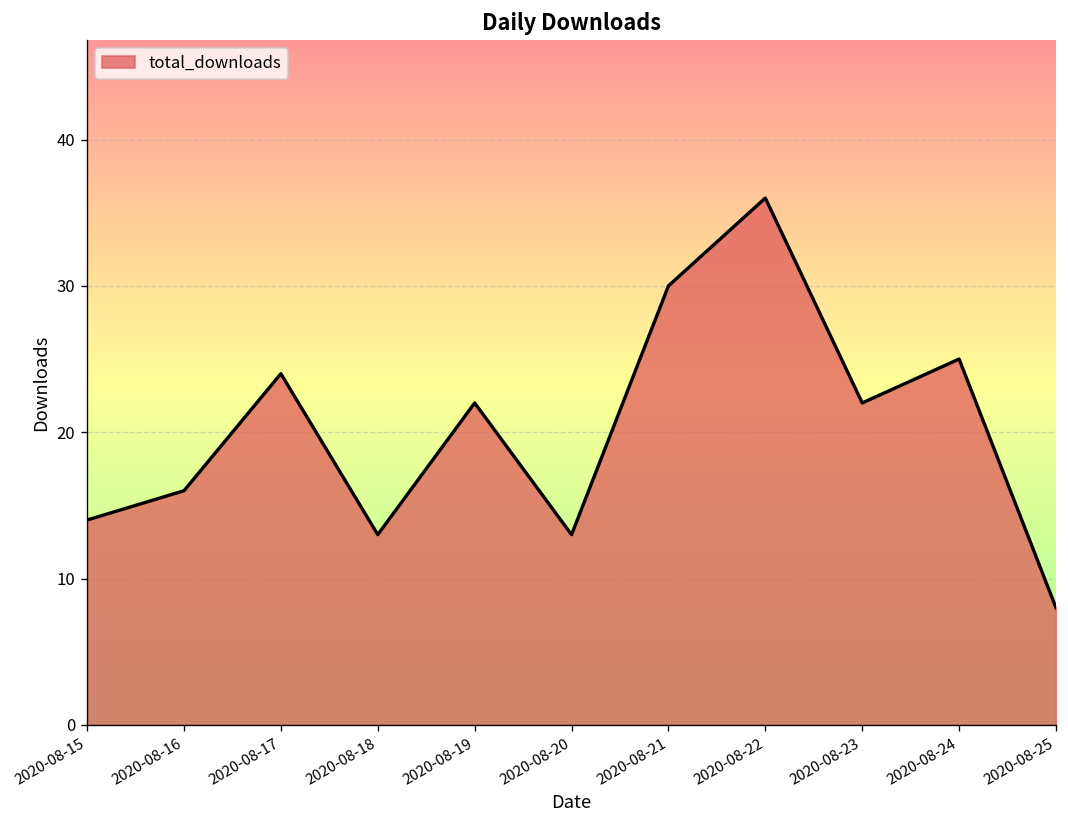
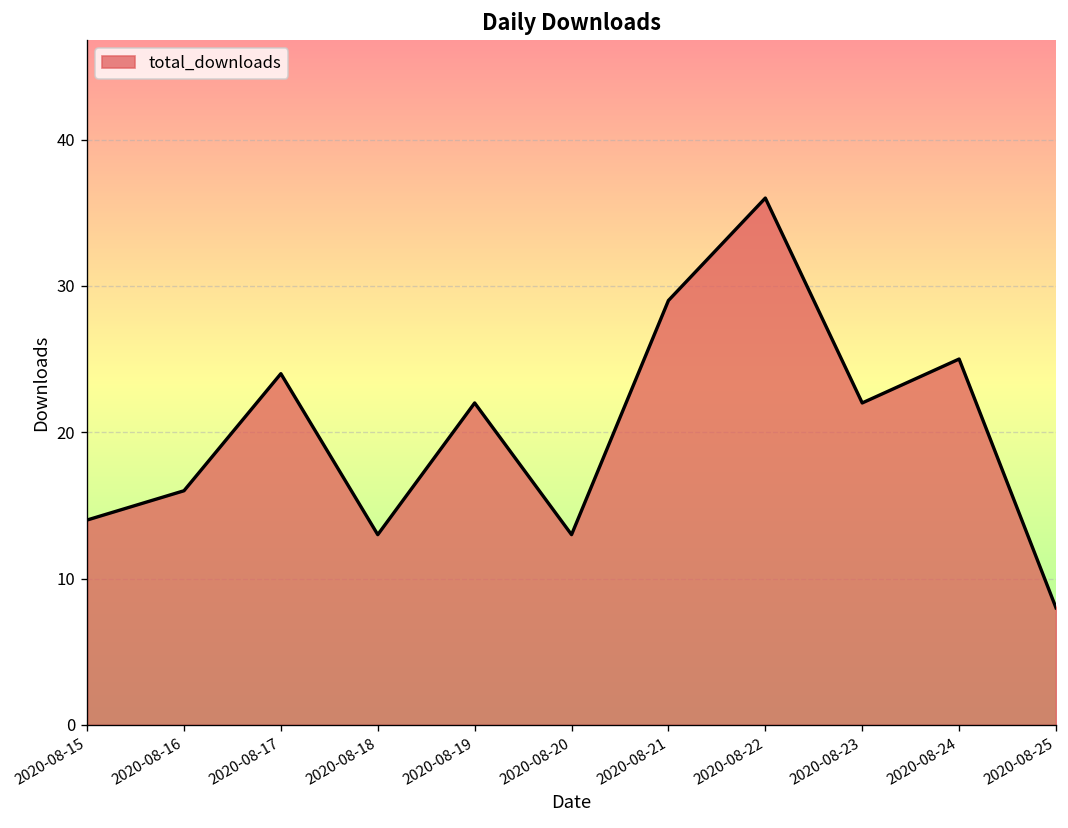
2020-08-21: 30 -> 29
